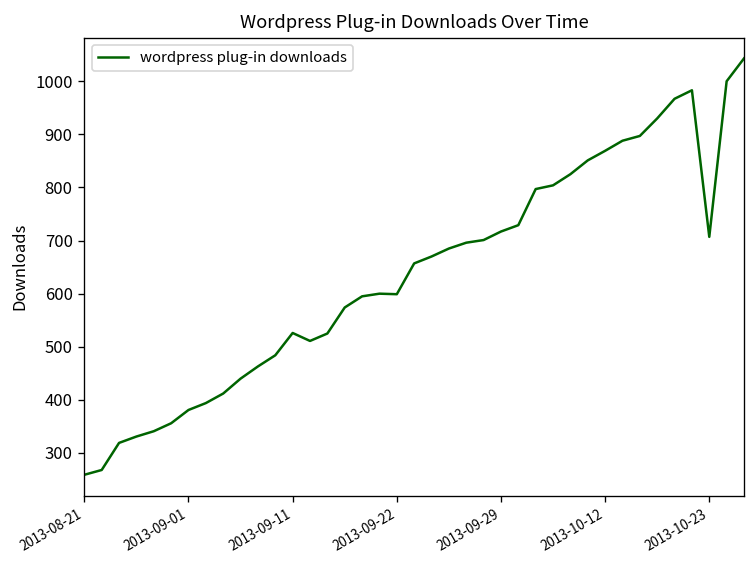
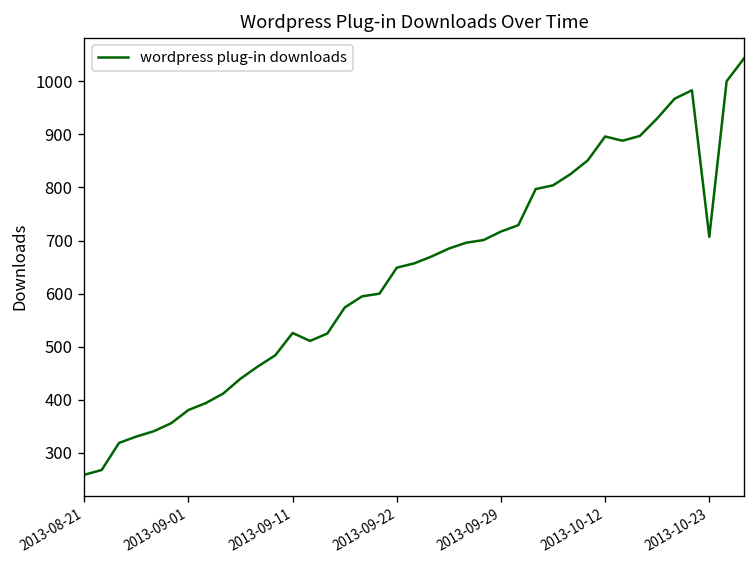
2013-09-22: 600 -> 650
2013-10-12: 870 -> 900
